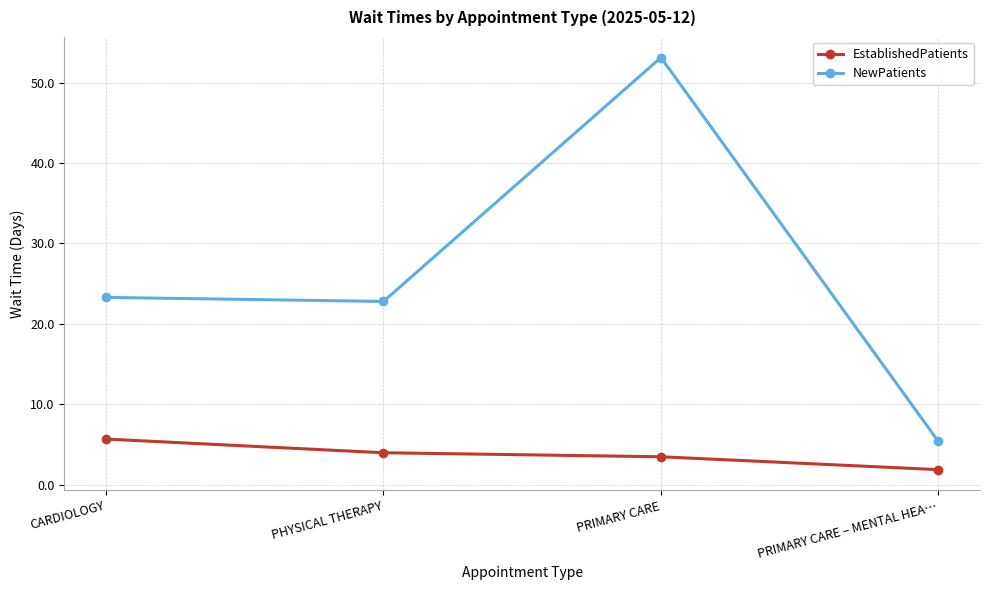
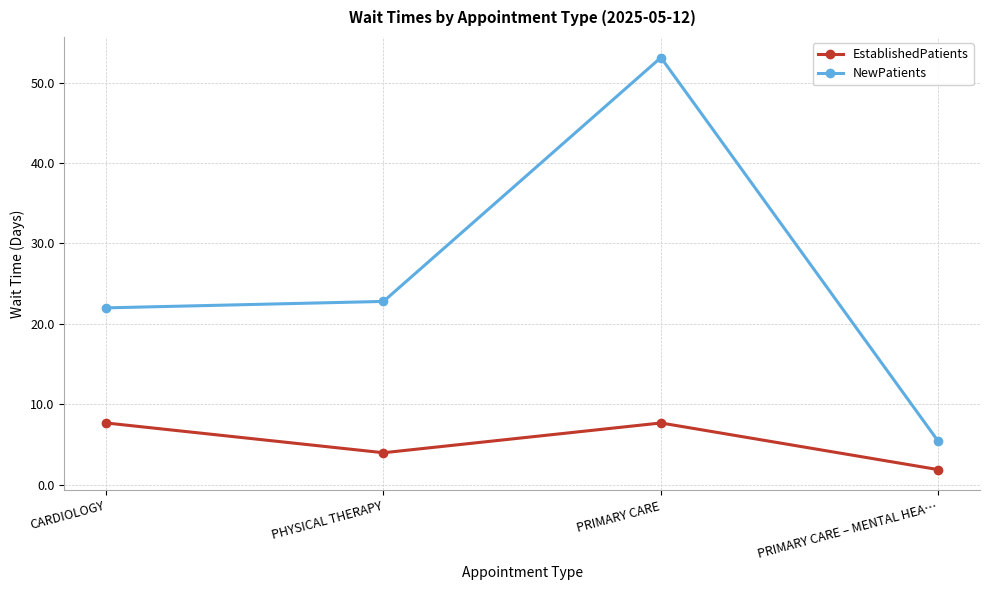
EstablishedPatients, CARDIOLOGY: 6 -> 8
NewPatients, CARDIOLOGY: 23 -> 22
EstablishedPatients, PRIMARY CARE: 4 -> 8
